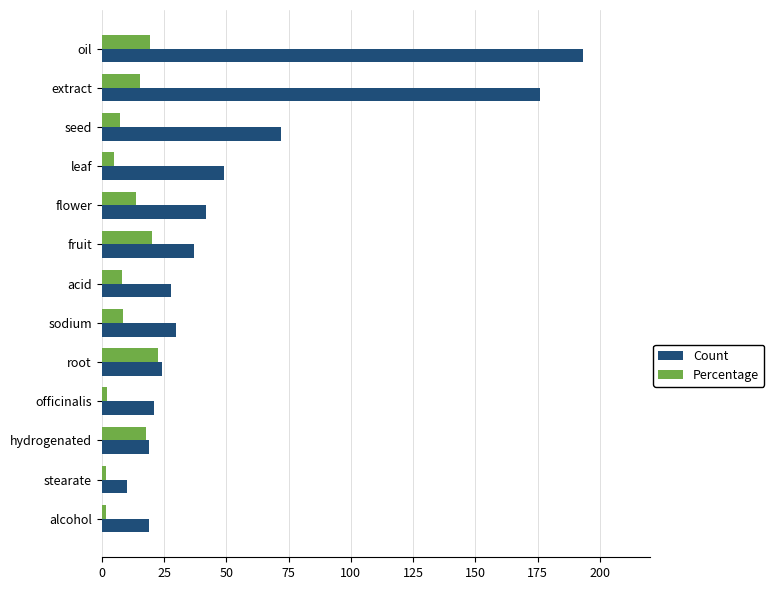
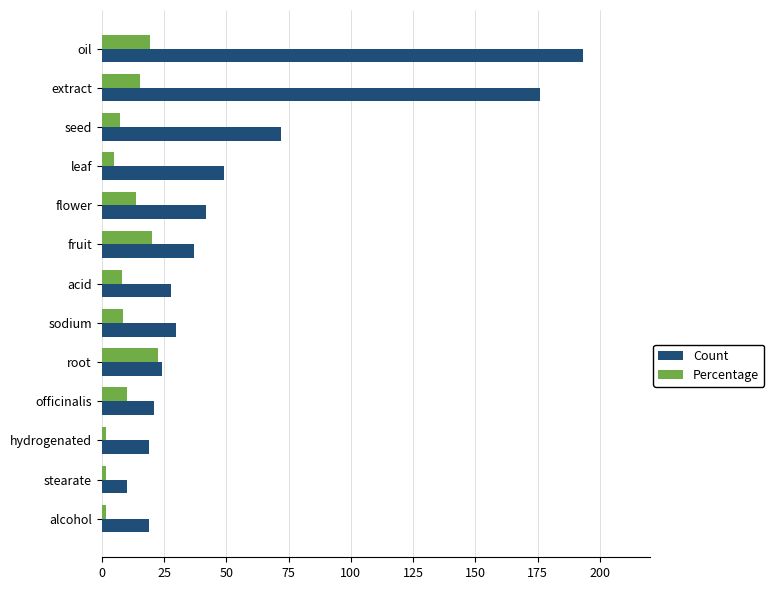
Percentage, officinalis: 2 -> 10
Percentage, hydrogenated: 18 -> 2
